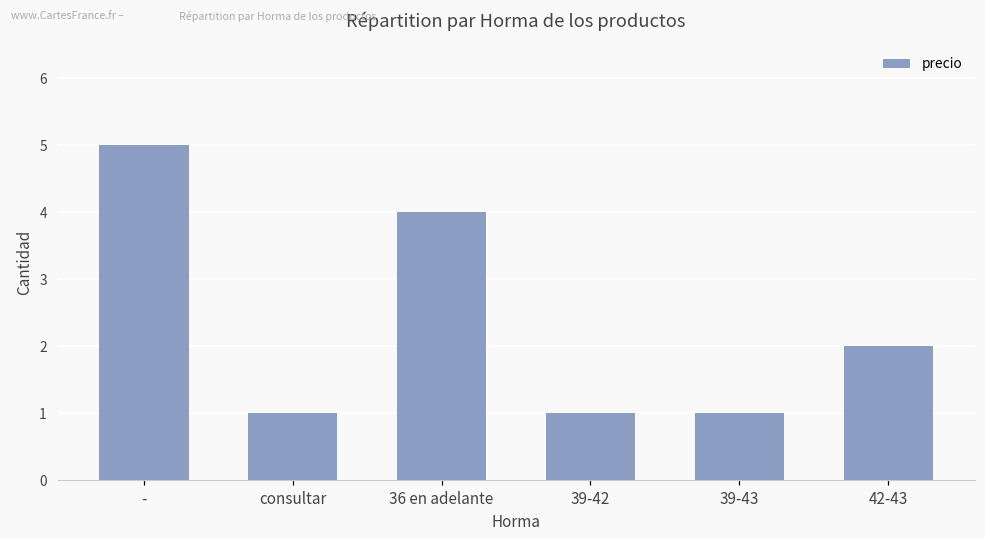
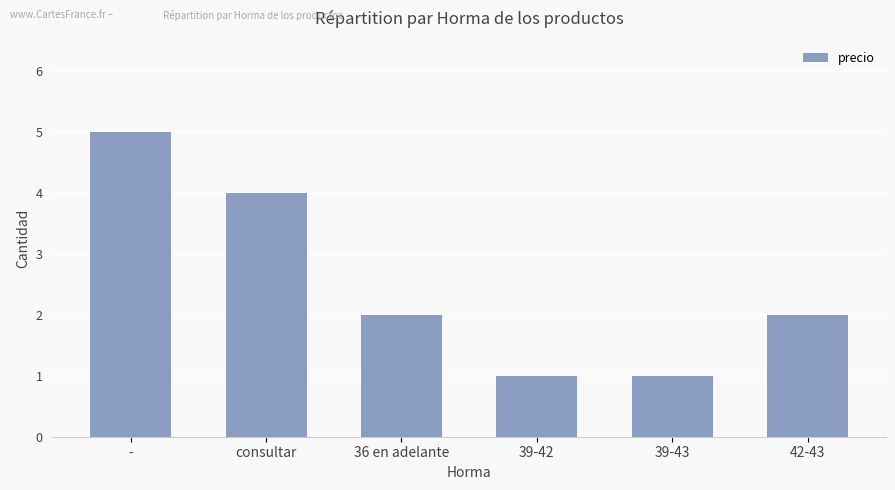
consultar: 1 -> 4
36 en adelante: 4 -> 2
